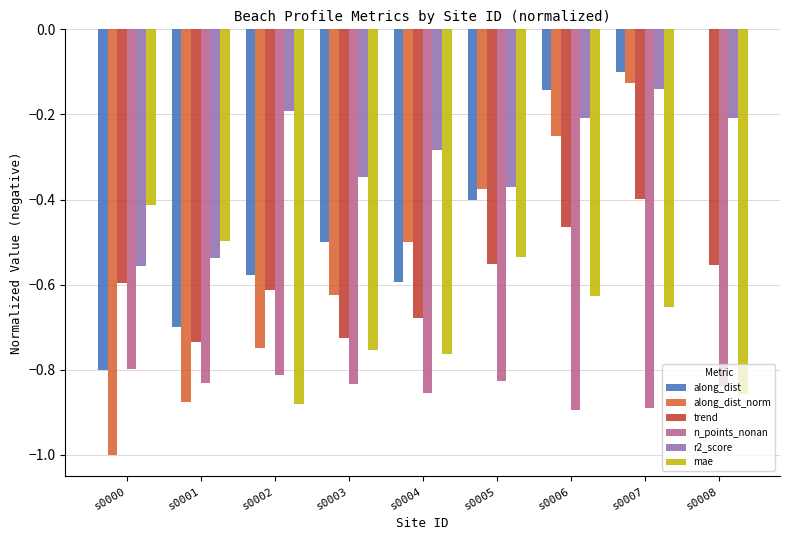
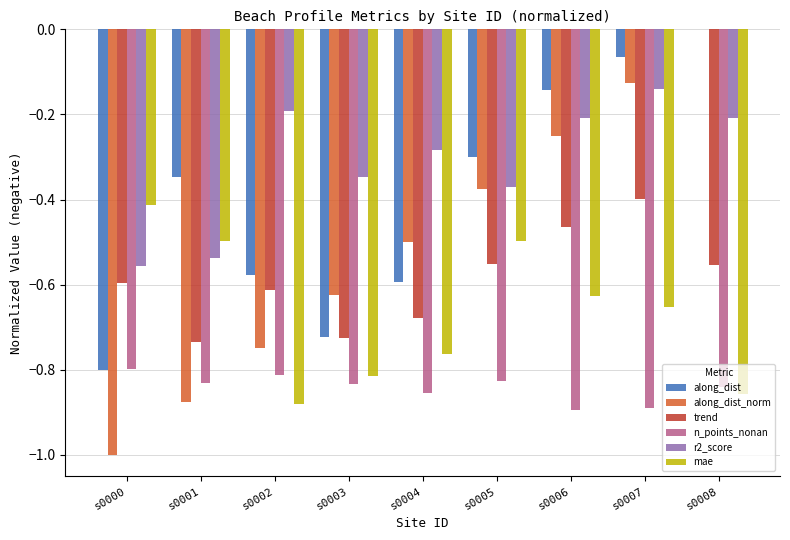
along_dist, s0001: -0.70 -> -0.35
along_dist, s0003: -0.50 -> -0.72
mae, s0003: -0.75 -> -0.81
along_dist, s0005: -0.40 -> -0.30
mae, s0005: -0.53 -> -0.50
along_dist, s0007: -0.10 -> -0.07
